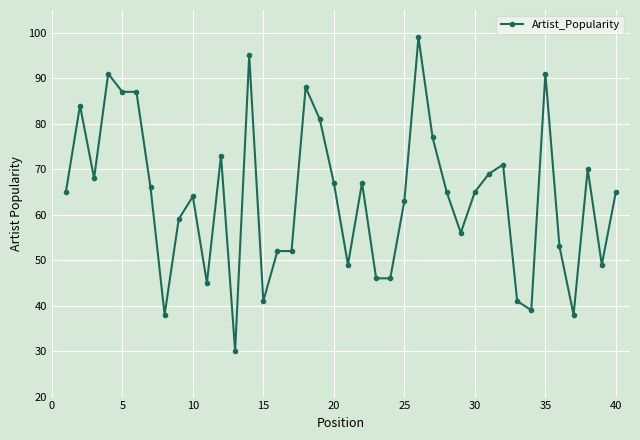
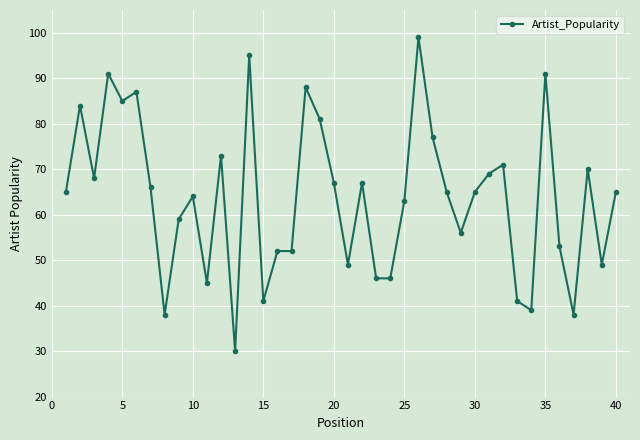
5: 87 -> 85
